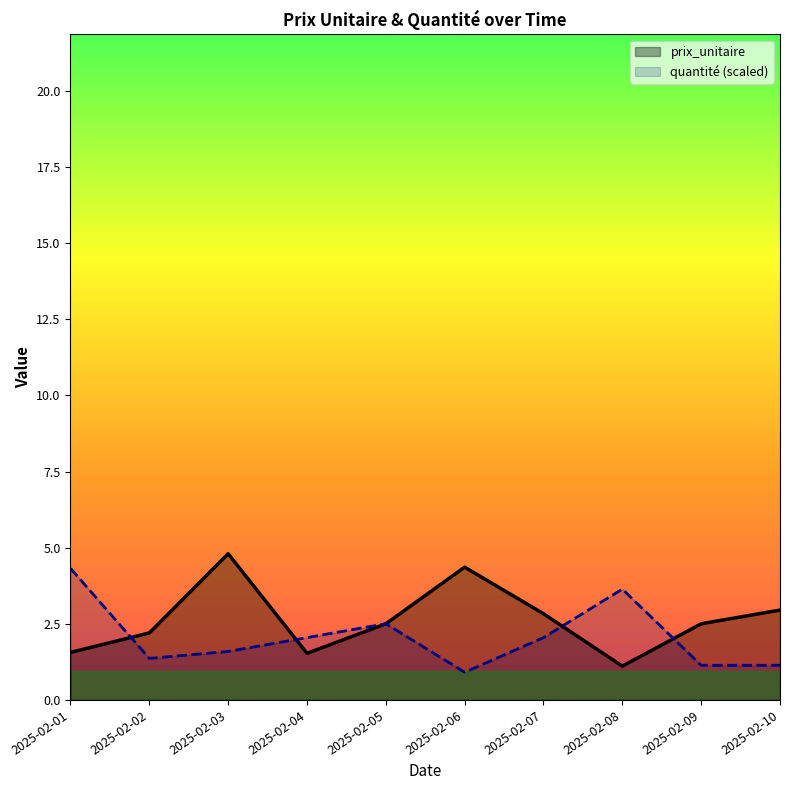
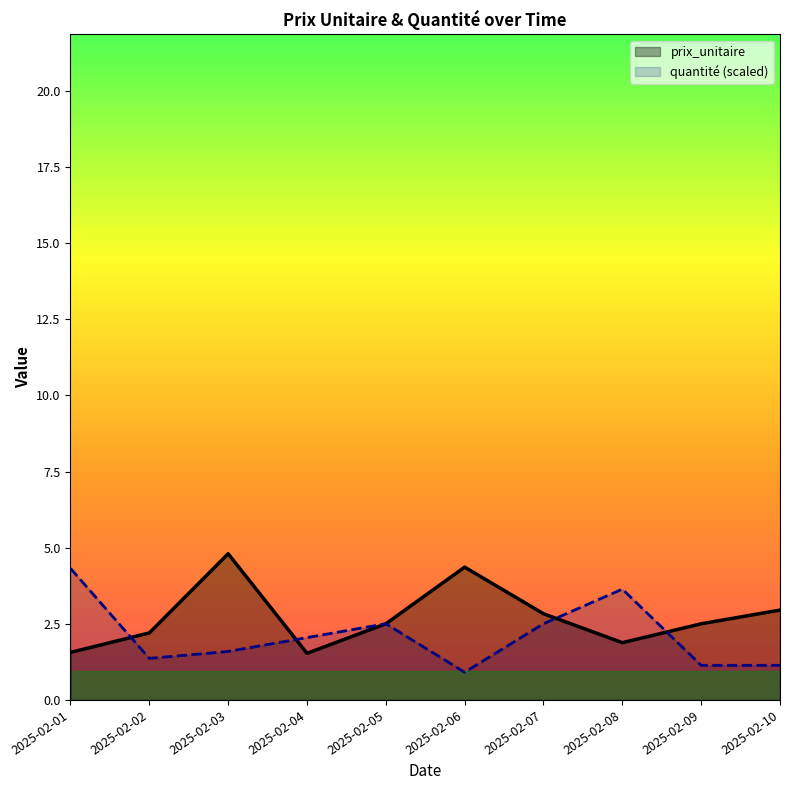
quantité (scaled), 2025-02-07: 2.0 -> 2.5
prix_unitaire, 2025-02-08: 1.1 -> 1.9
